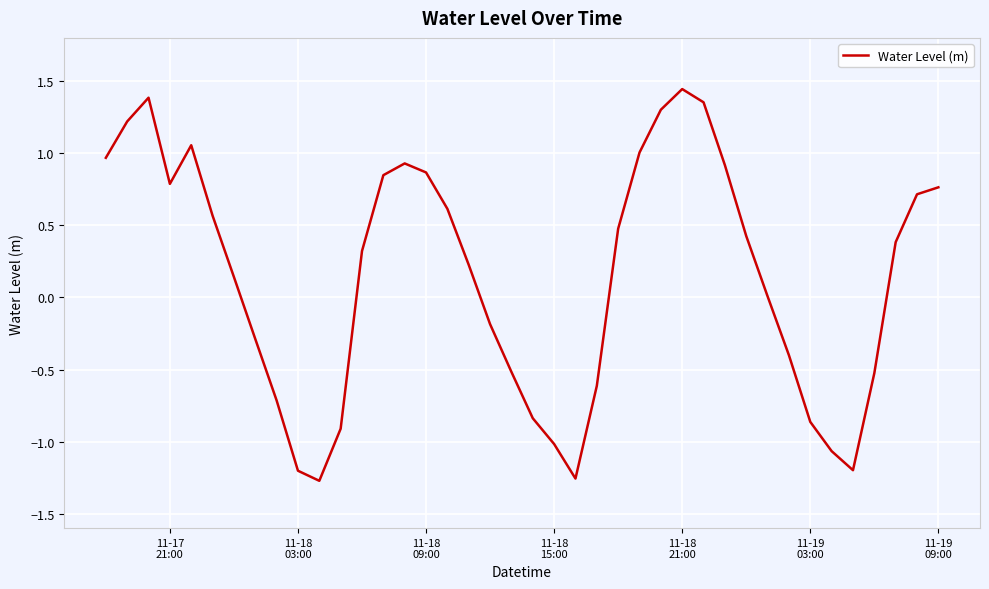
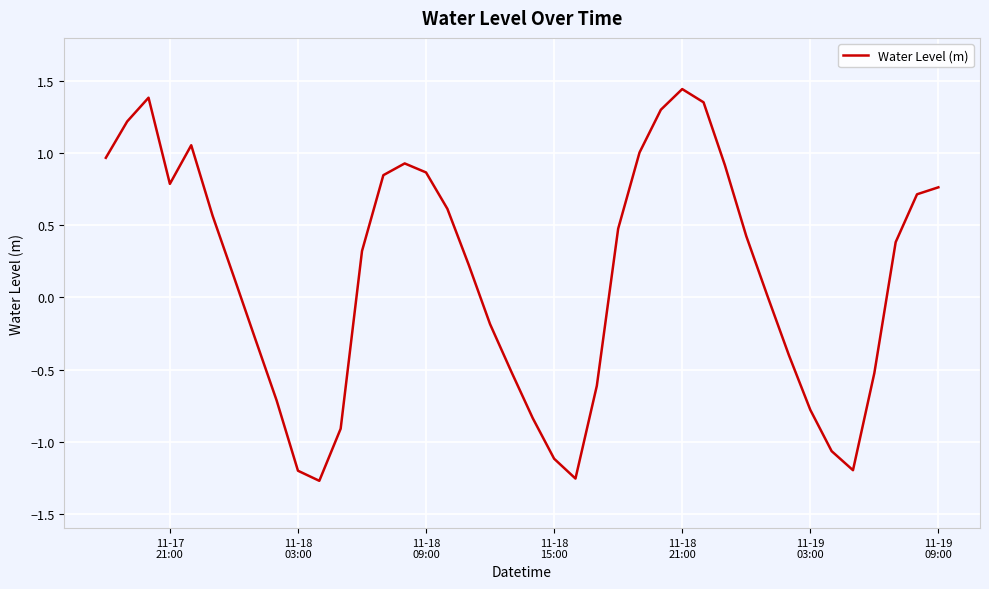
11-18 15:00: -1.02 -> -1.12
11-19 03:00: -0.86 -> -0.78
